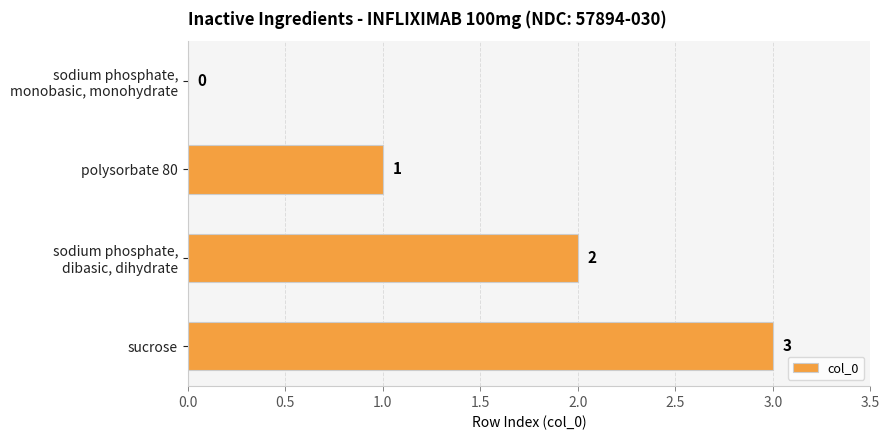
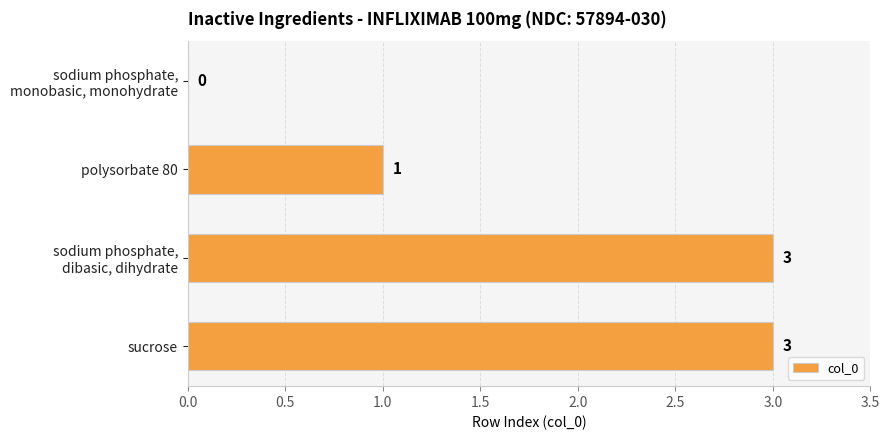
sodium phosphate, dibasic, dihydrate: 2 -> 3
